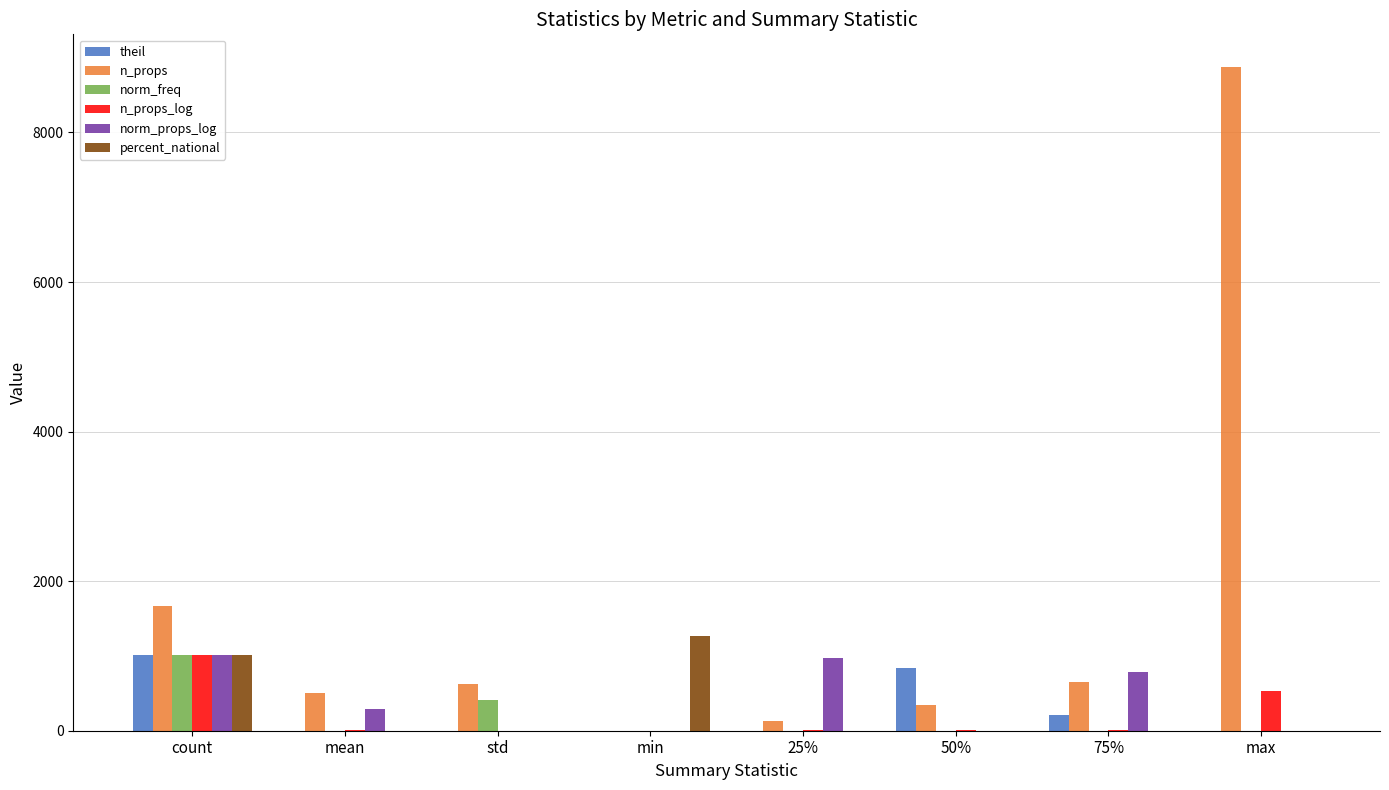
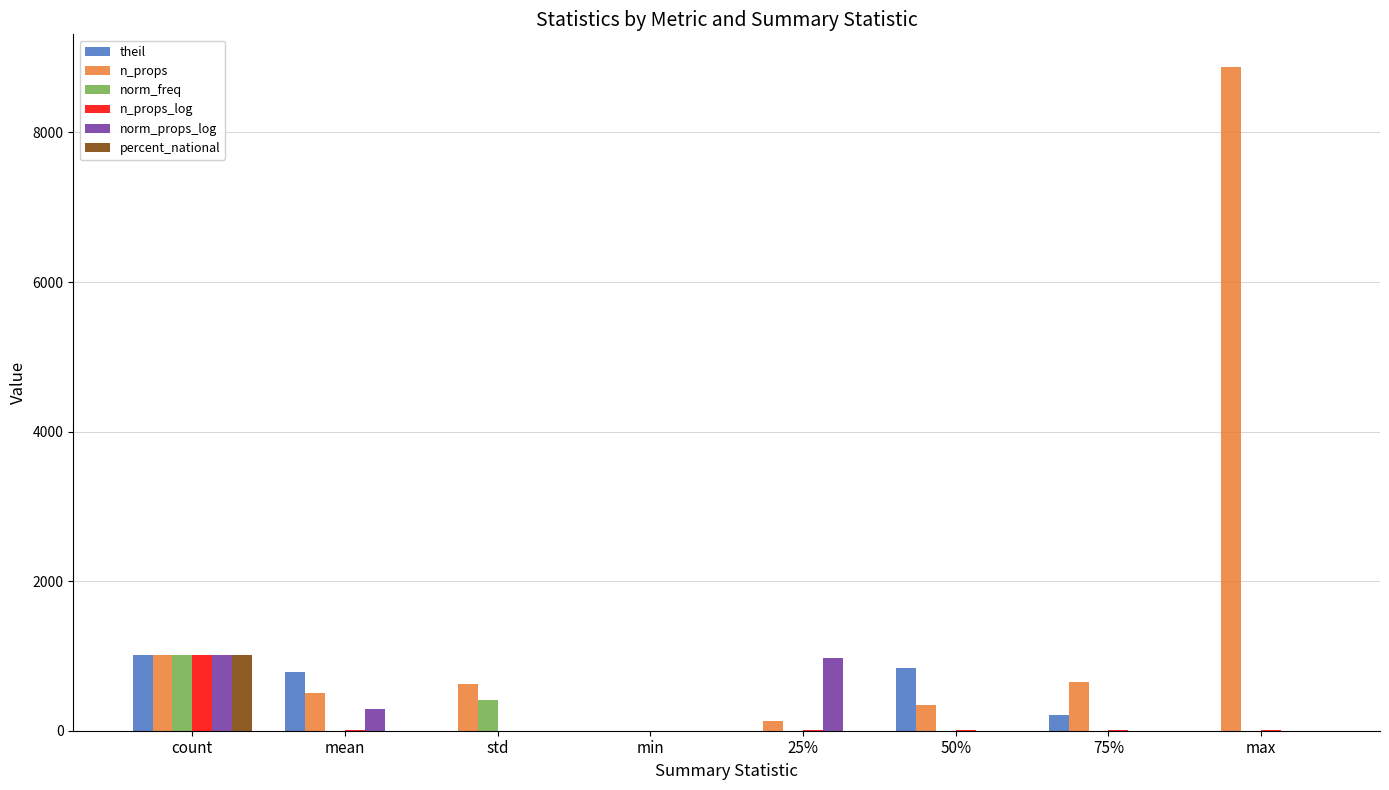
n_props, count: 1700 -> 1000
theil, mean: 0 -> 800
percent_national, min: 1300 -> 0
norm_props_log, 75%: 800 -> 0
n_props_log, max: 500 -> 0
